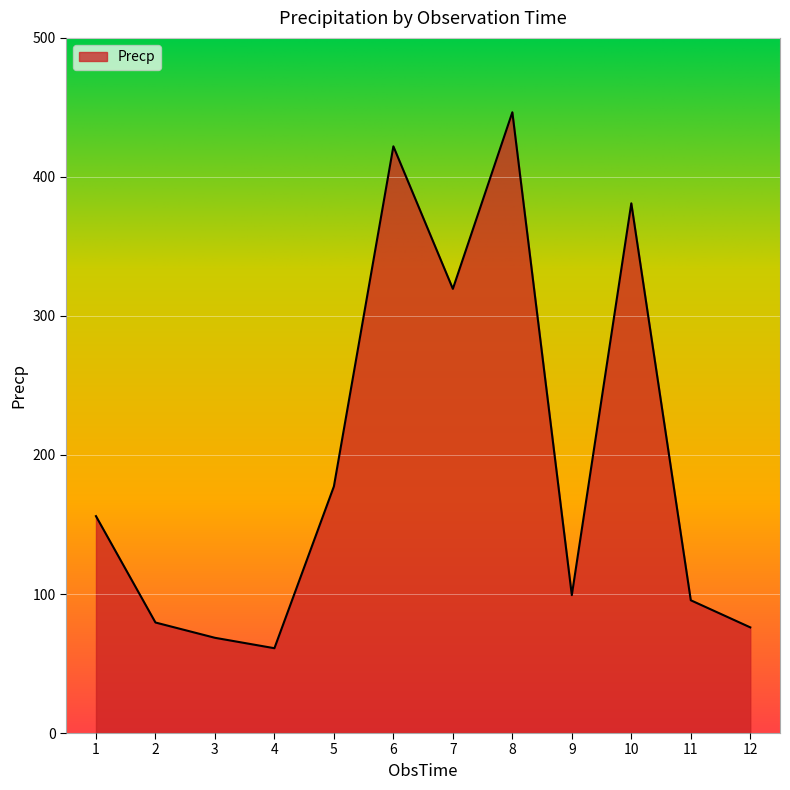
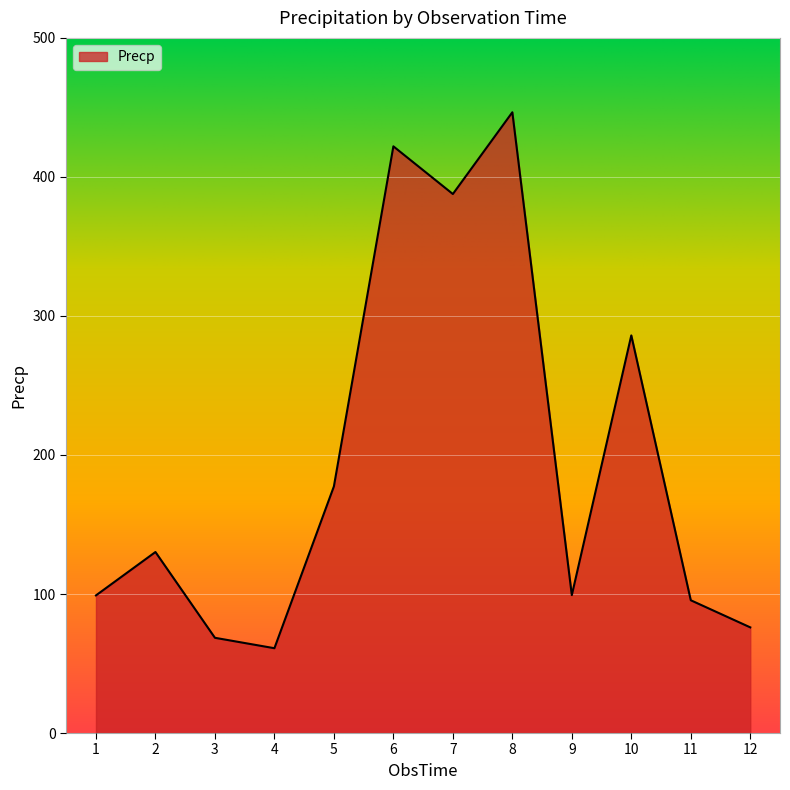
1: 156 -> 99
2: 80 -> 130
7: 320 -> 388
10: 381 -> 286
